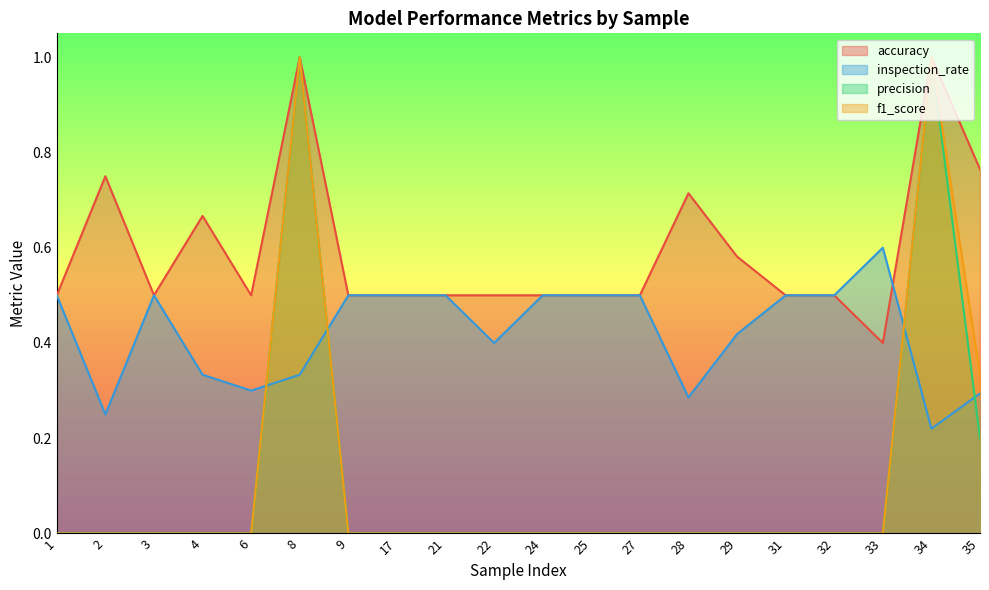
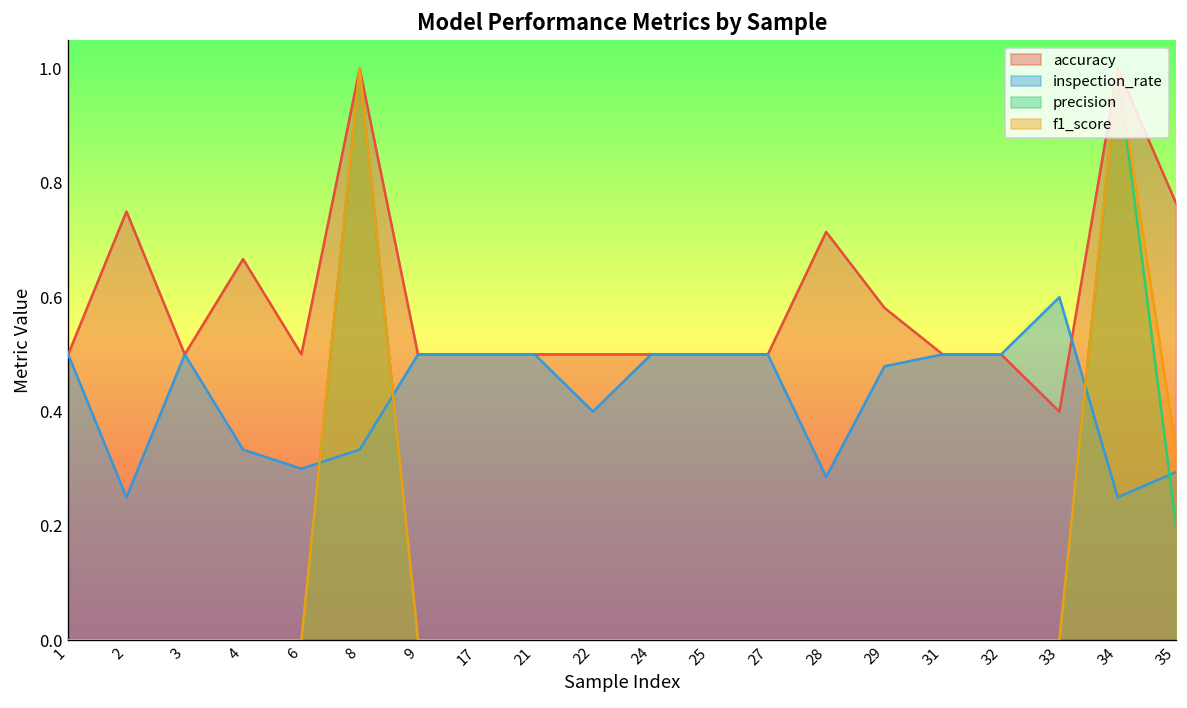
inspection_rate, 29: 0.42 -> 0.48
inspection_rate, 34: 0.22 -> 0.25
